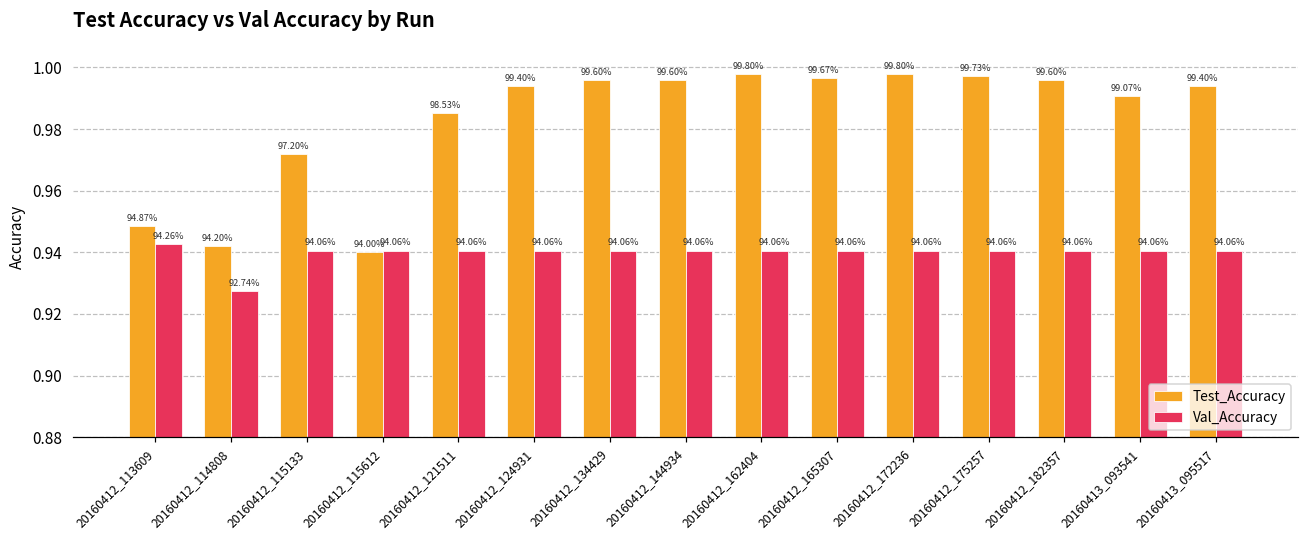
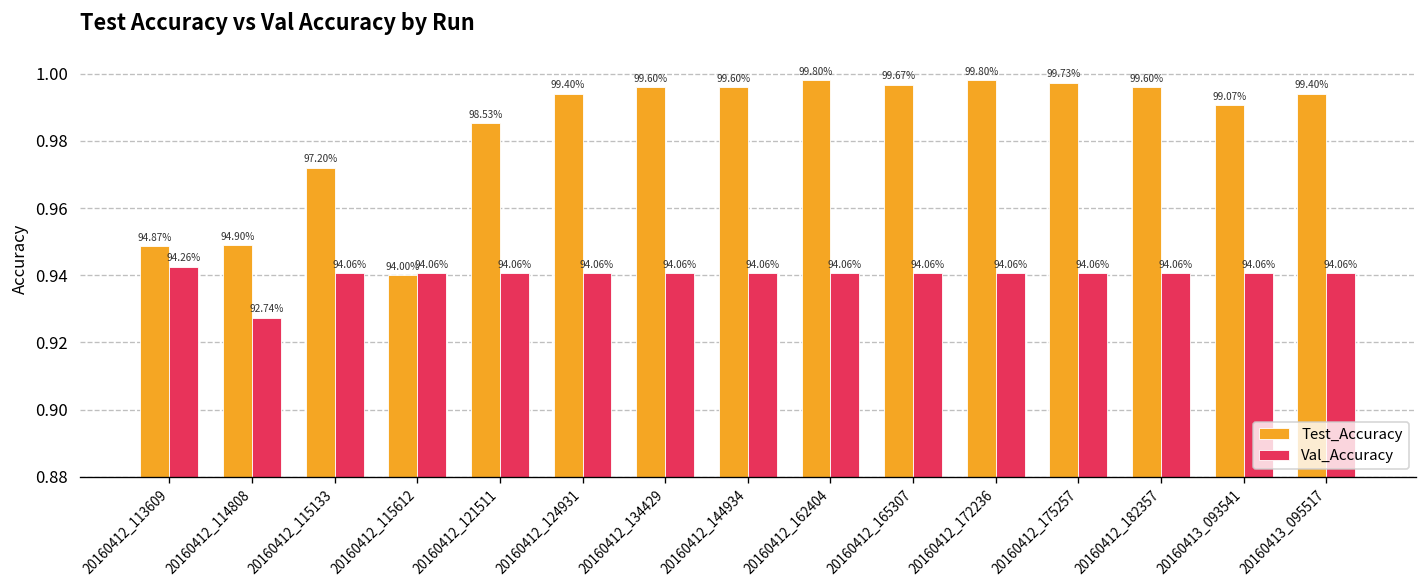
Test_Accuracy, 20160412_114808: 94.20% -> 94.90%
